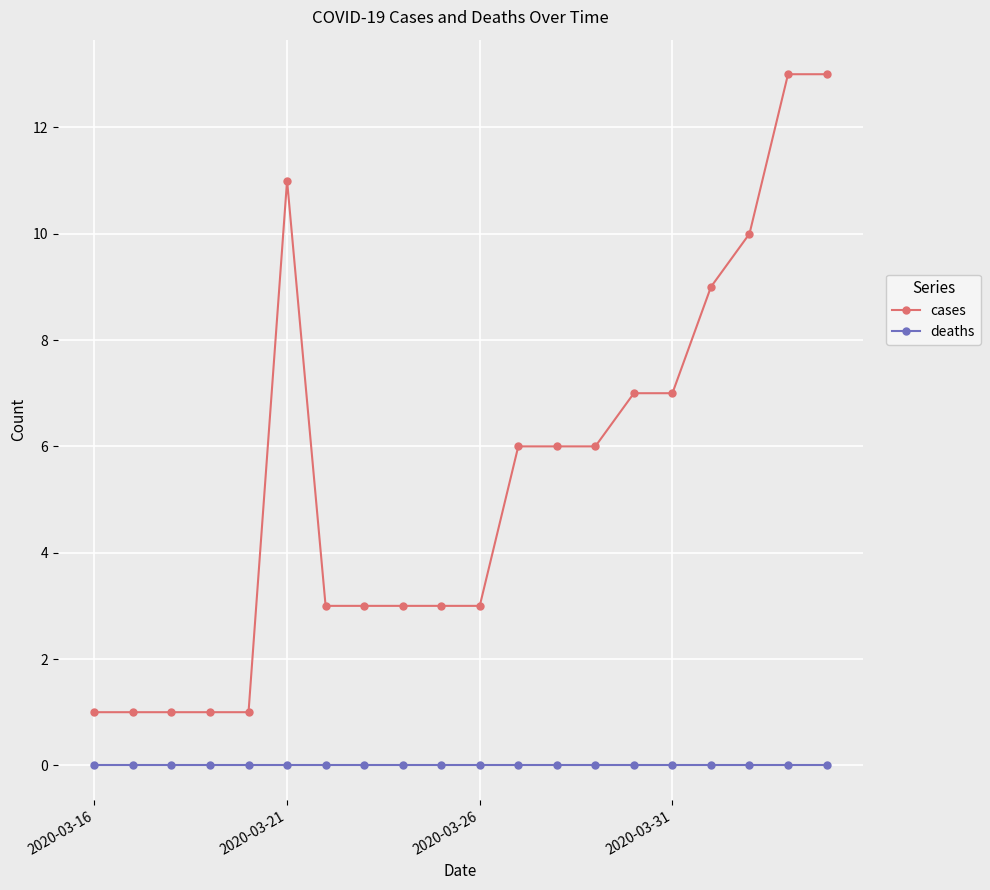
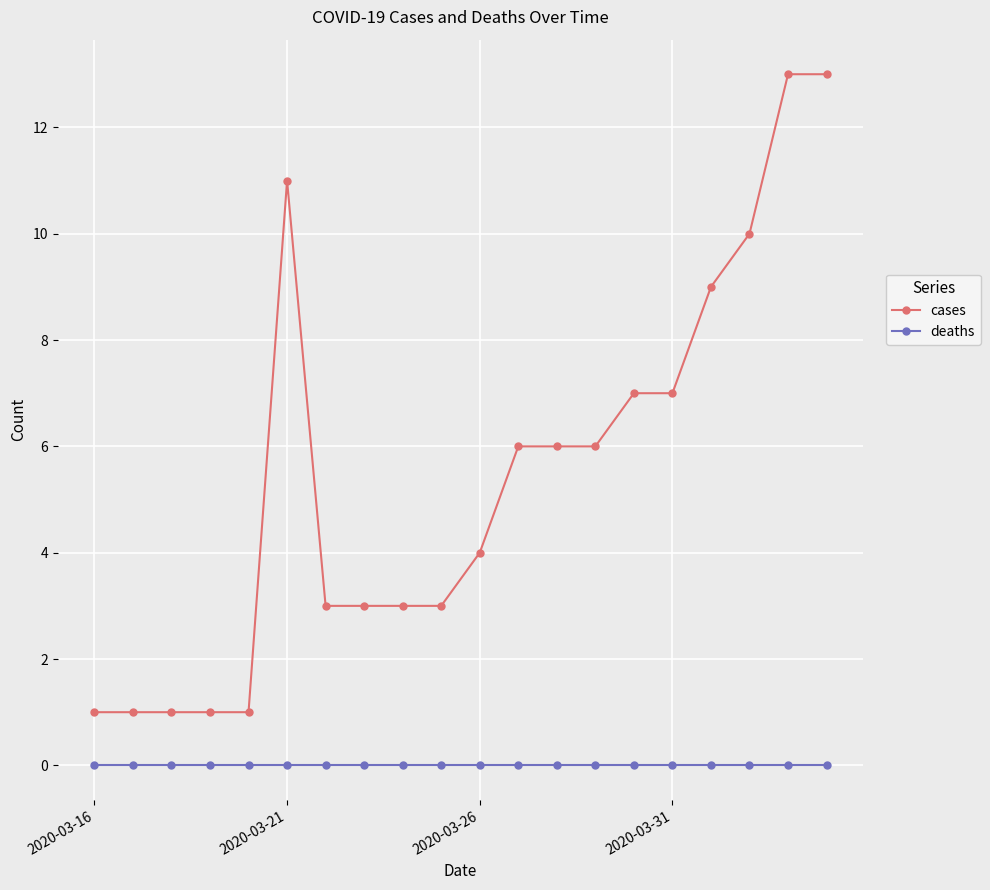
cases, 2020-03-26: 3 -> 4
